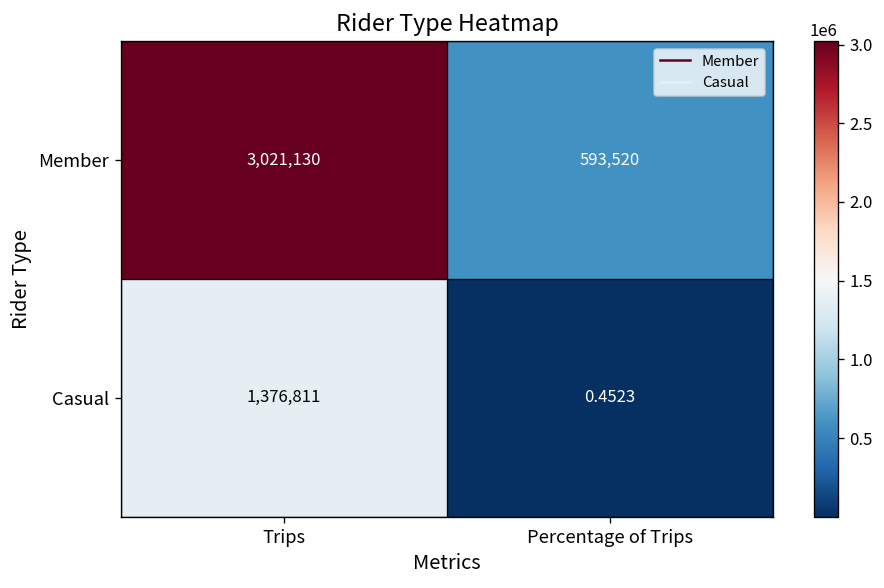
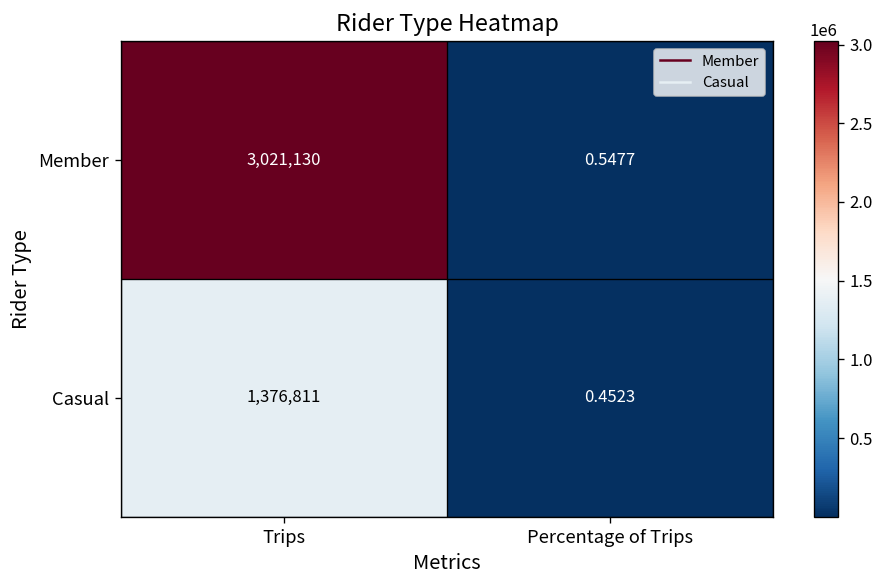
Member, Percentage of Trips: 593,520 -> 0.5477
